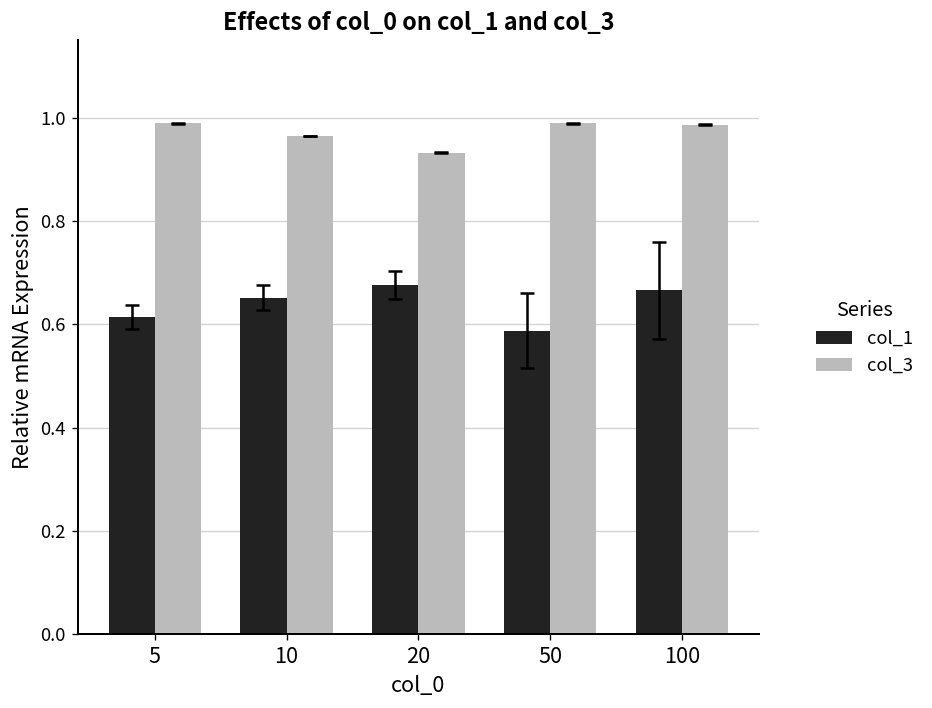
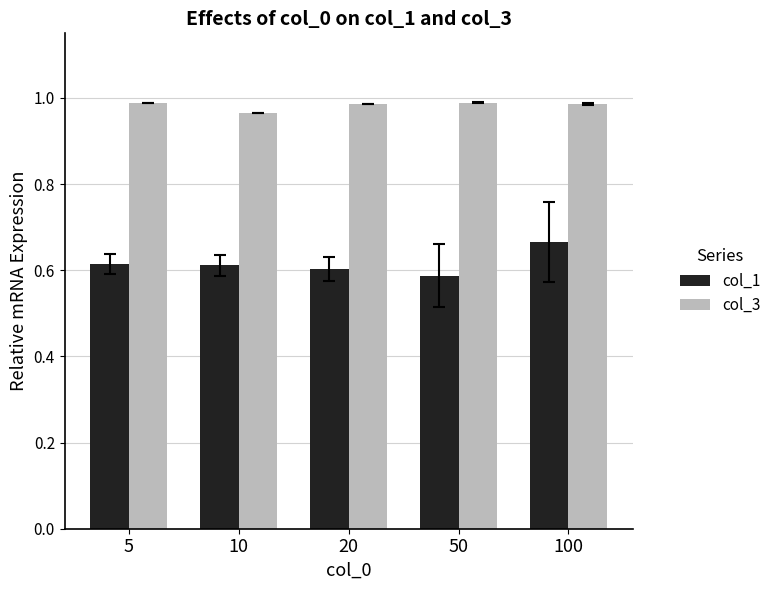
col_1, 10: 0.65 -> 0.61
col_1, 20: 0.68 -> 0.60
col_3, 20: 0.93 -> 0.99
